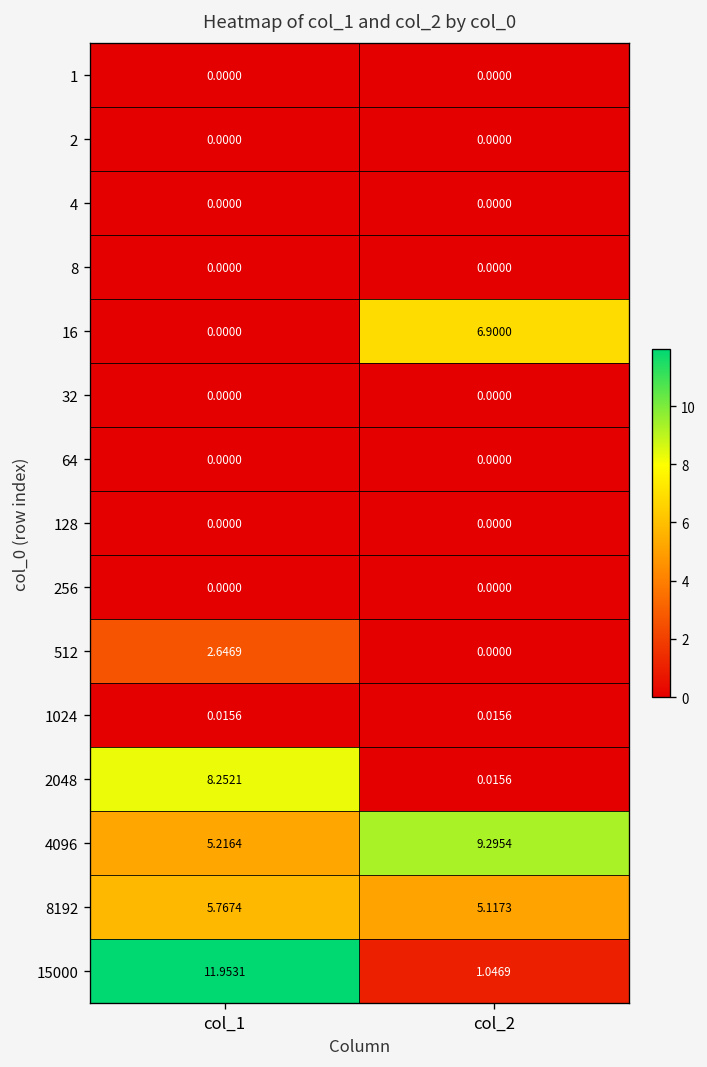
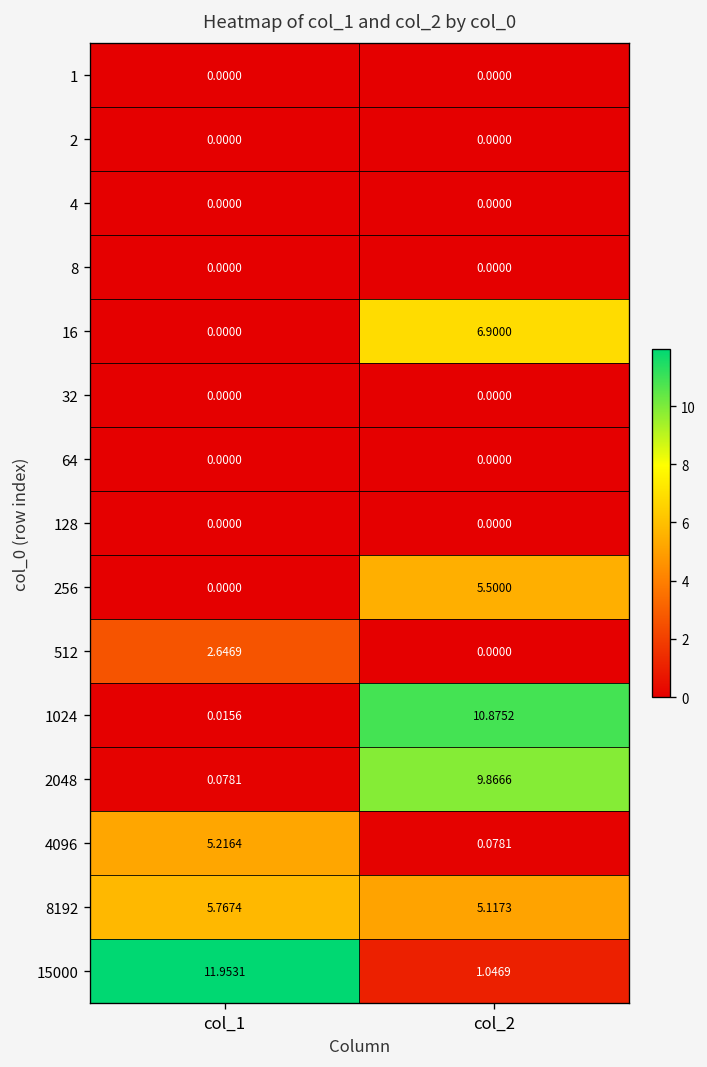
256, col_2: 0.0000 -> 5.5000
1024, col_2: 0.0156 -> 10.8752
2048, col_1: 8.2521 -> 0.0781
2048, col_2: 0.0156 -> 9.8666
4096, col_2: 9.2954 -> 0.0781
